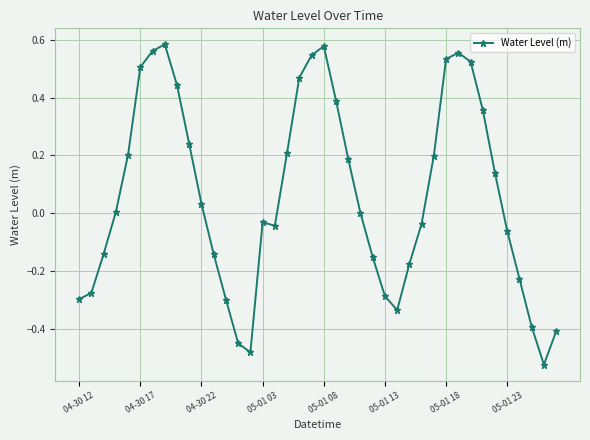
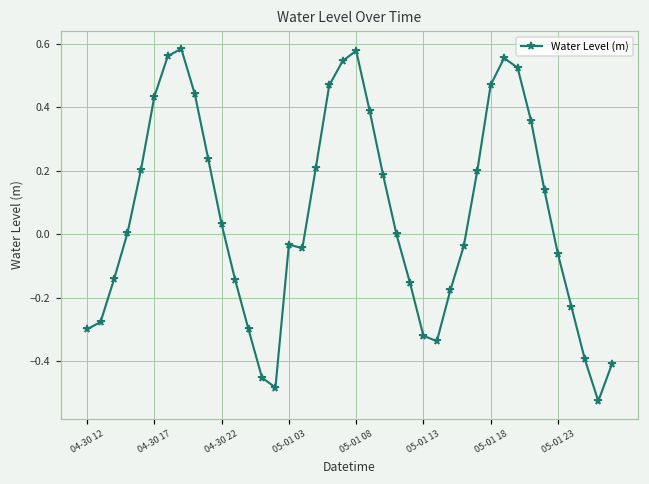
04-30 17: 0.51 -> 0.43
05-01 13: -0.29 -> -0.32
05-01 18: 0.53 -> 0.47
